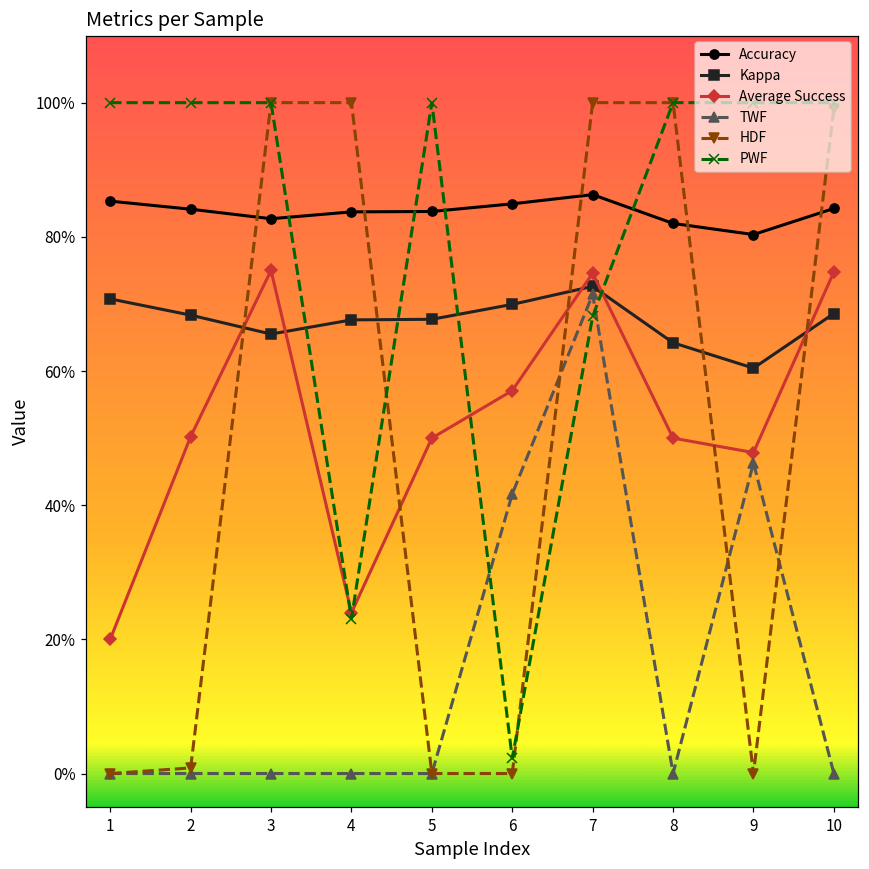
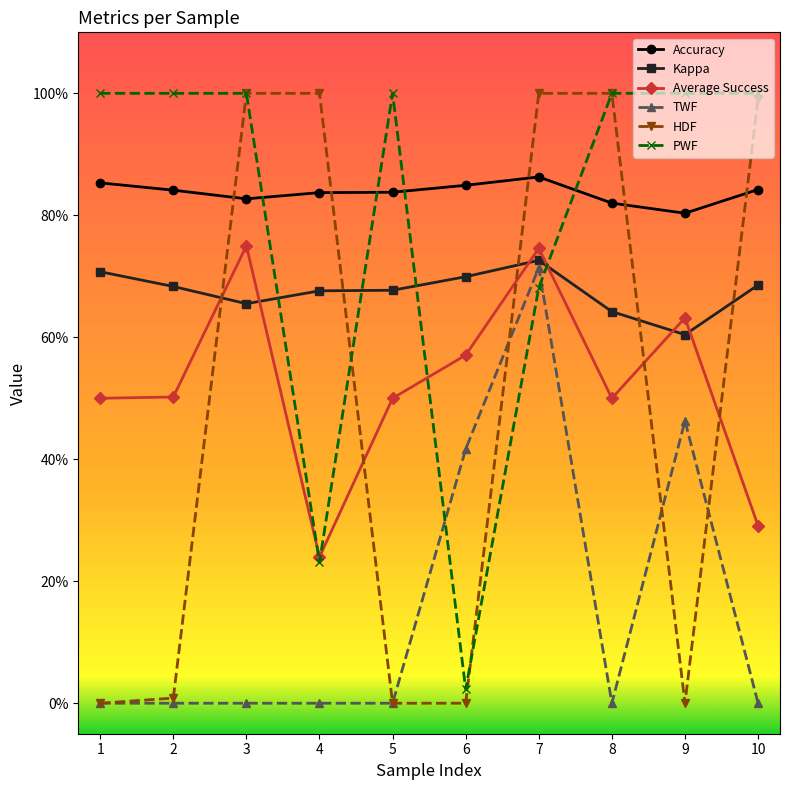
Average Success, 1: 20% -> 50%
Average Success, 9: 48% -> 63%
Average Success, 10: 75% -> 29%
